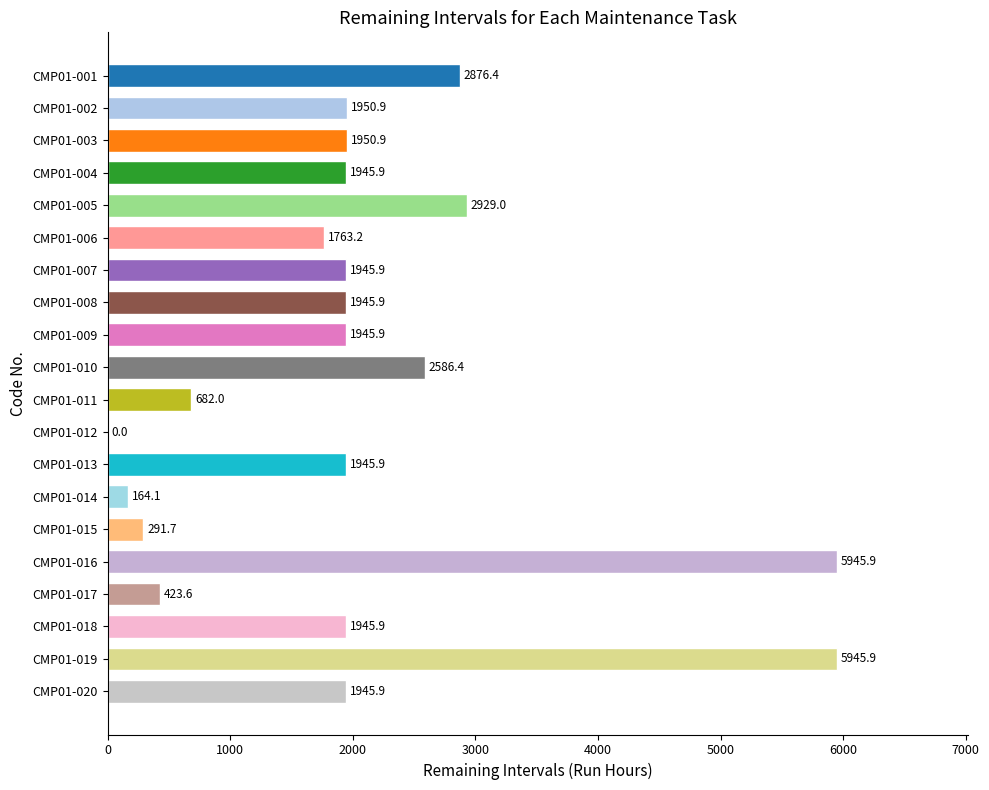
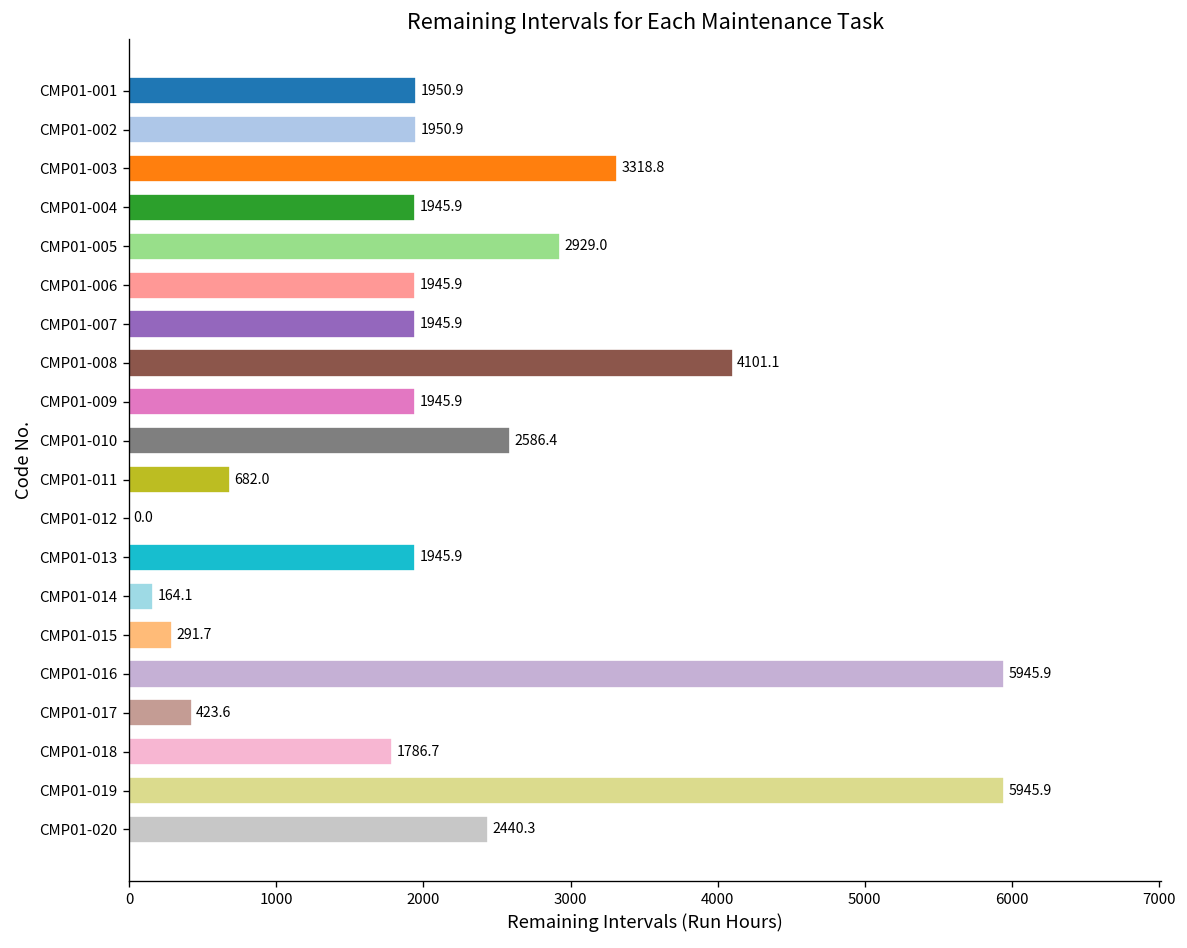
CMP01-001: 2876.4 -> 1950.9
CMP01-003: 1950.9 -> 3318.8
CMP01-006: 1763.2 -> 1945.9
CMP01-008: 1945.9 -> 4101.1
CMP01-018: 1945.9 -> 1786.7
CMP01-020: 1945.9 -> 2440.3
